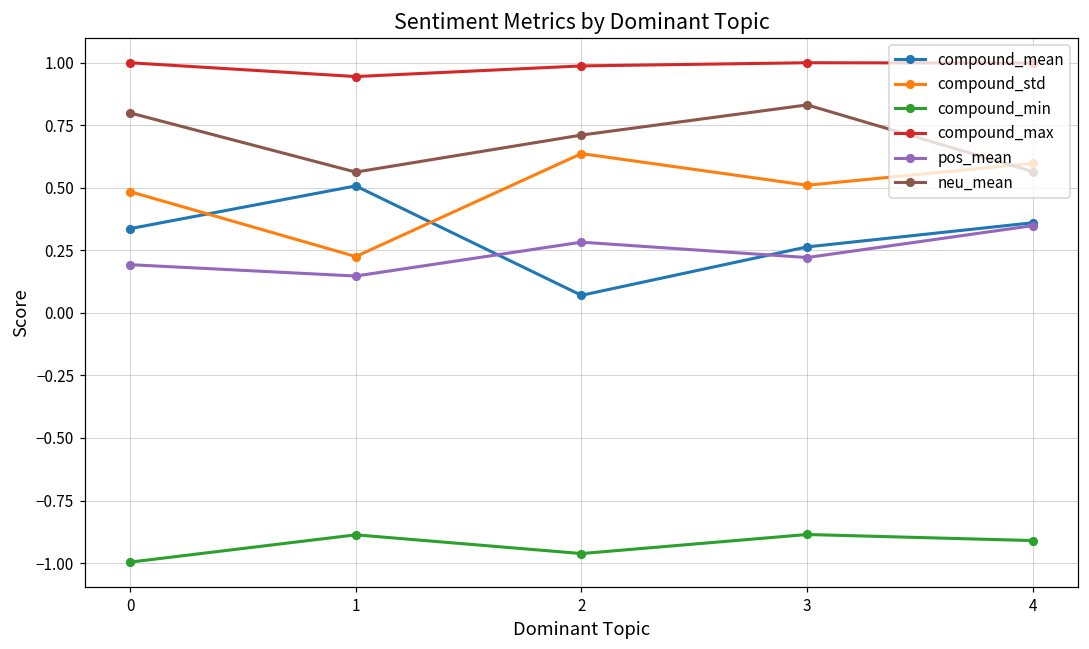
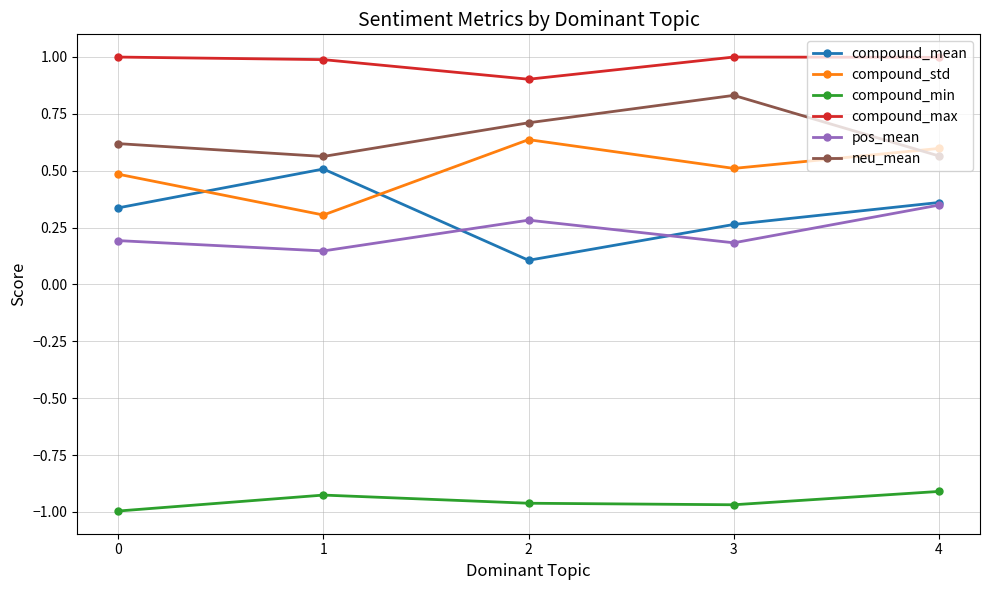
neu_mean, 0: 0.80 -> 0.62
compound_std, 1: 0.23 -> 0.31
compound_min, 1: -0.89 -> -0.93
compound_max, 1: 0.94 -> 0.99
compound_mean, 2: 0.07 -> 0.11
compound_max, 2: 0.99 -> 0.90
compound_min, 3: -0.89 -> -0.97
pos_mean, 3: 0.22 -> 0.18
